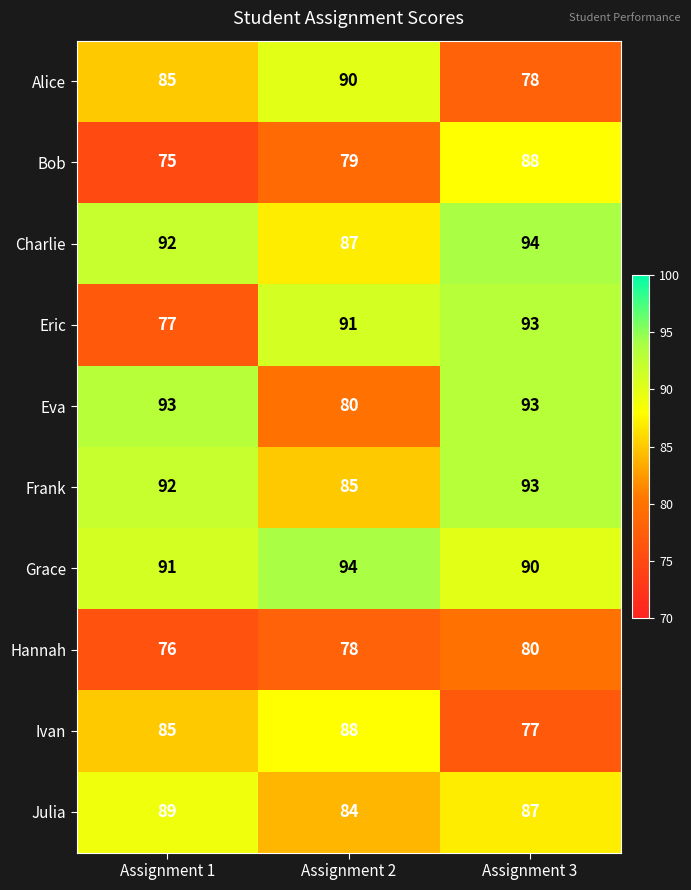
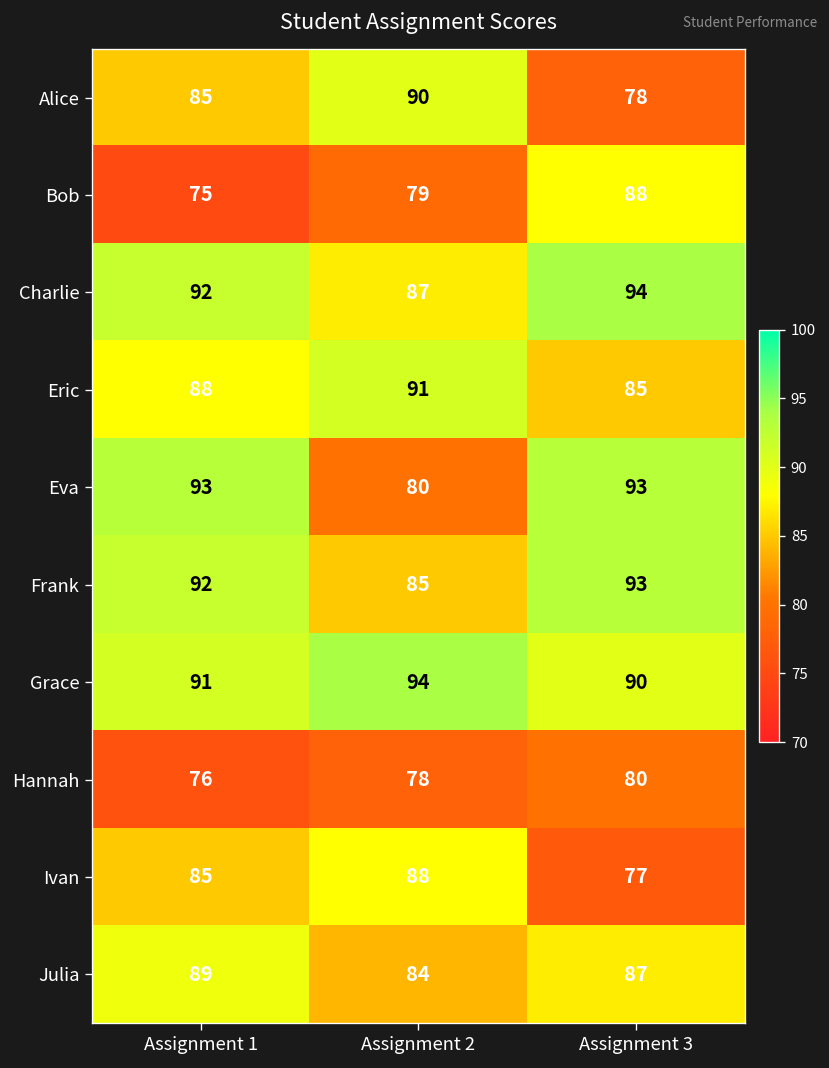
Eric, Assignment 1: 77 -> 88
Eric, Assignment 3: 93 -> 85
